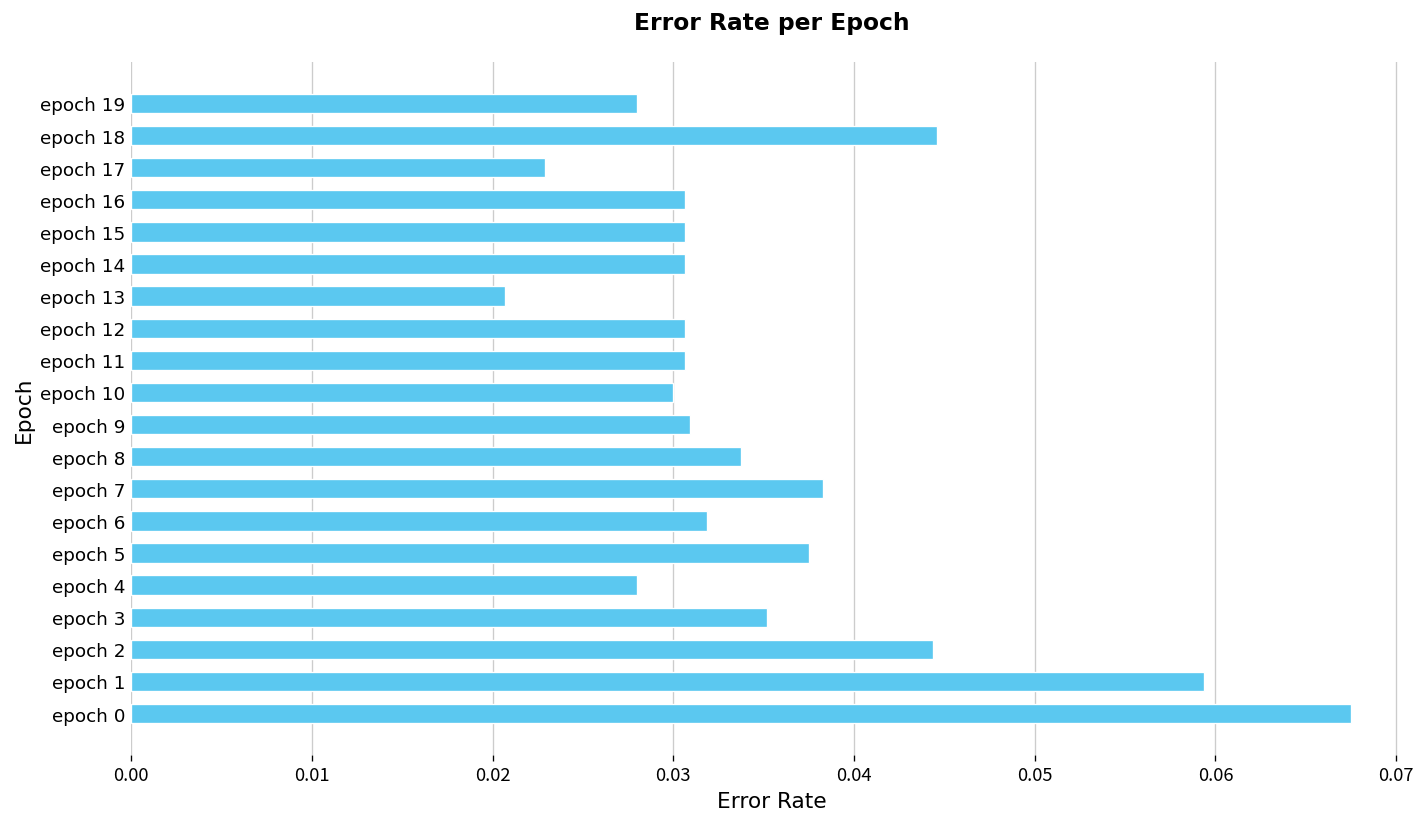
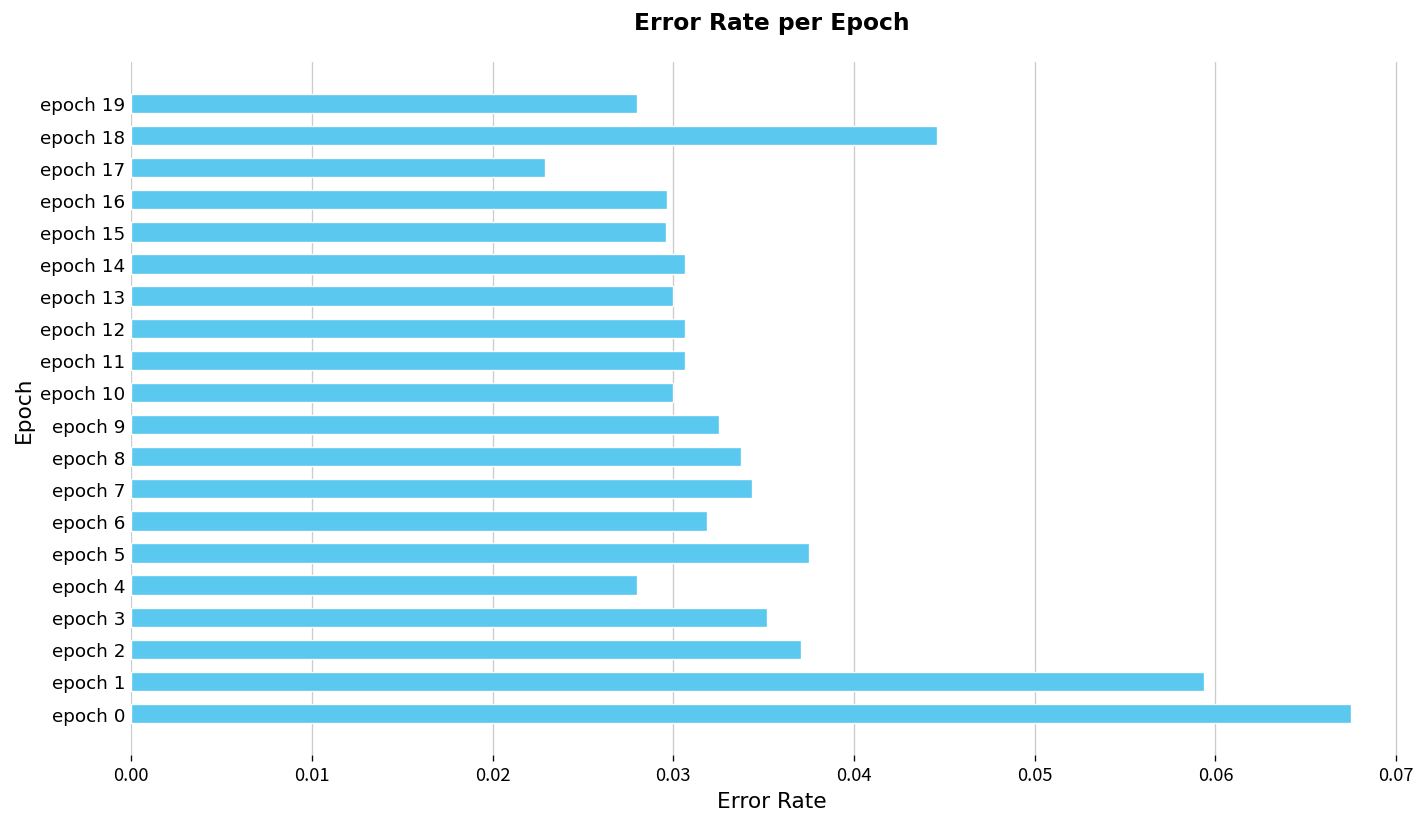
epoch 16: 0.0306 -> 0.0297
epoch 15: 0.0306 -> 0.0296
epoch 13: 0.0207 -> 0.0300
epoch 9: 0.0309 -> 0.0325
epoch 7: 0.0383 -> 0.0344
epoch 2: 0.0444 -> 0.0371
